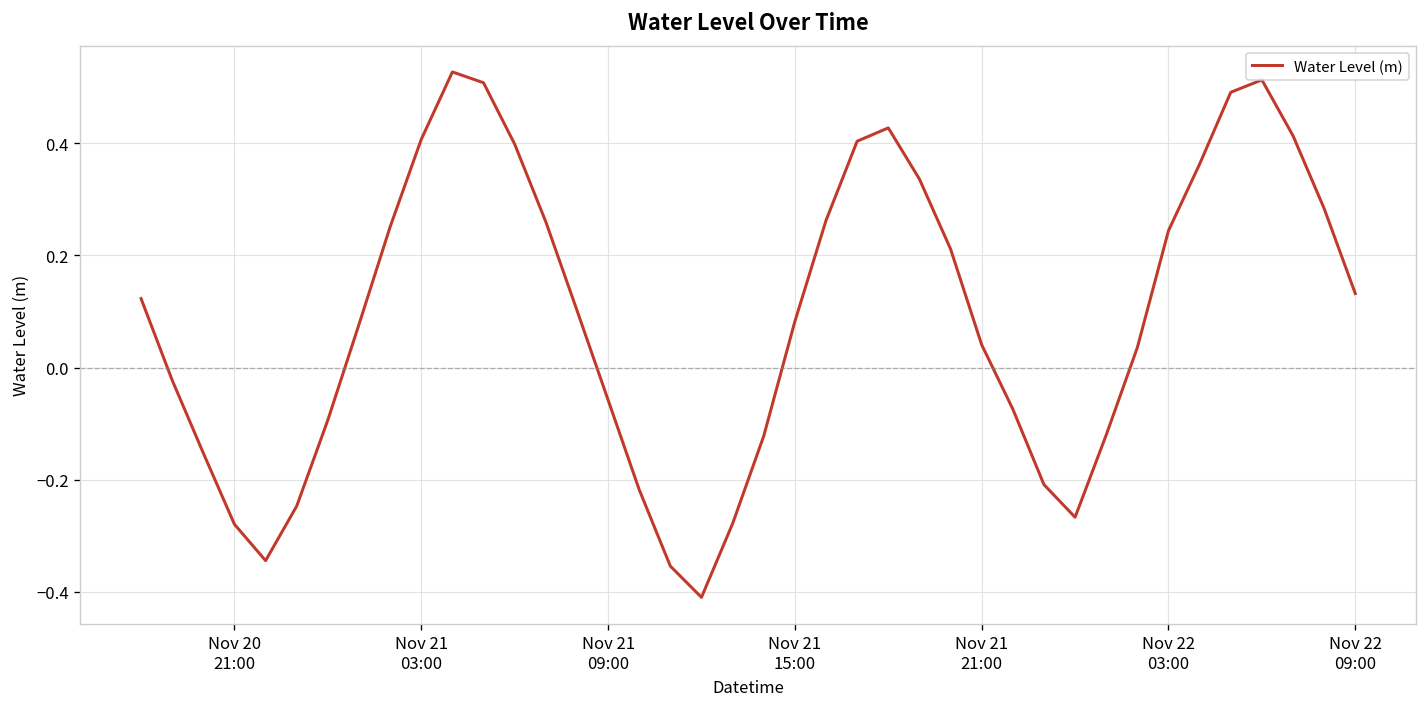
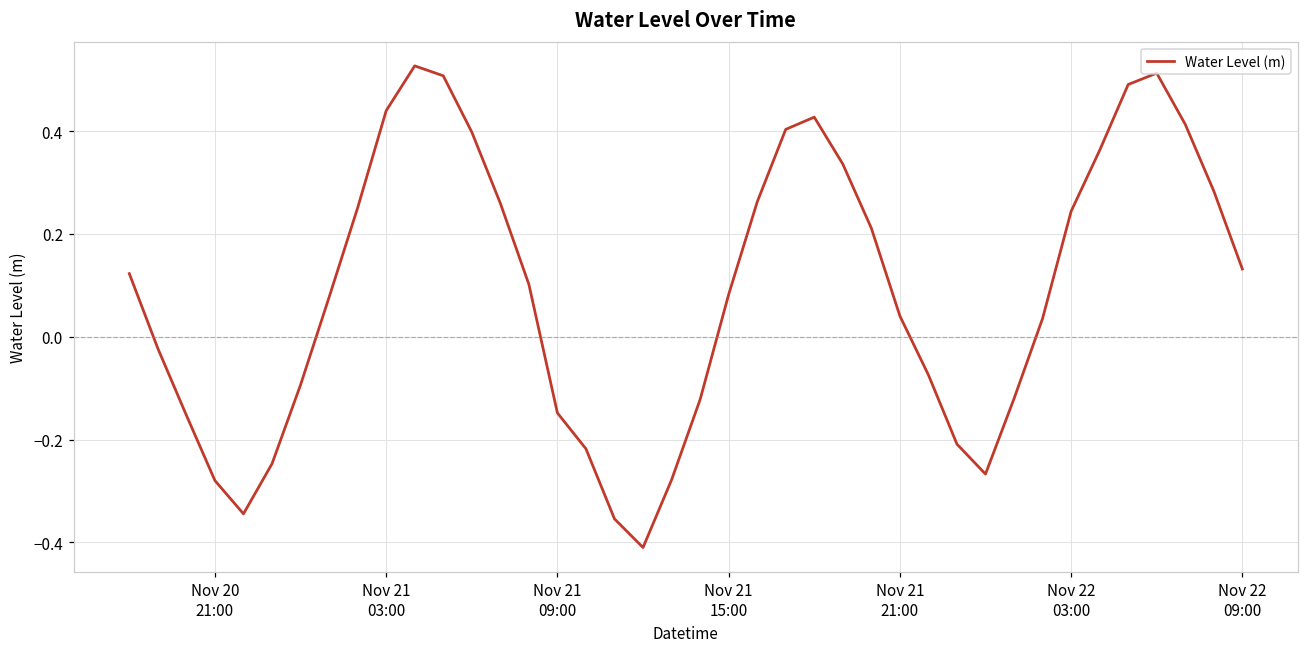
Nov 21 03:00: 0.41 -> 0.44
Nov 21 09:00: -0.06 -> -0.15
